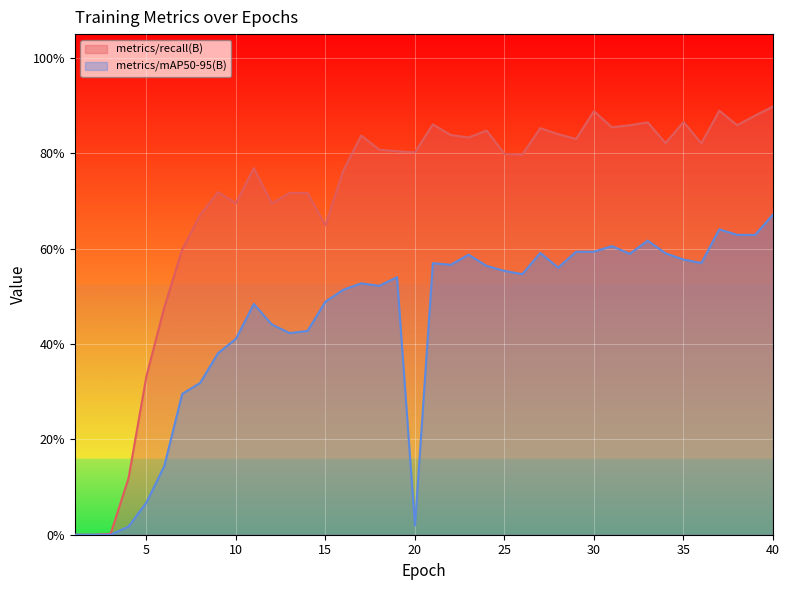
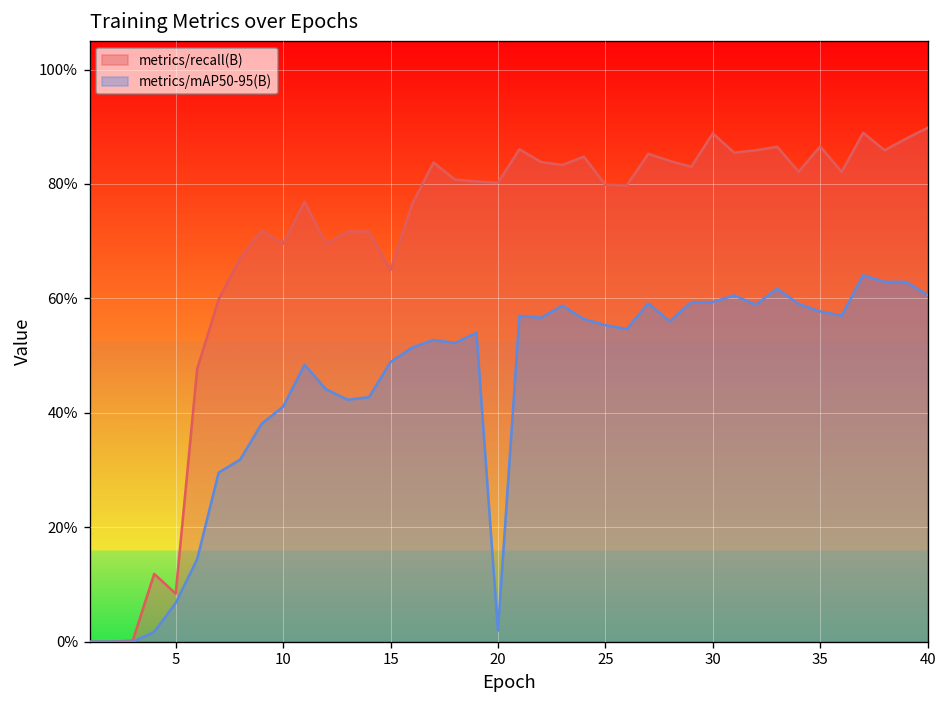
metrics/recall(B), 5: 33% -> 8%
metrics/mAP50-95(B), 40: 67% -> 61%
